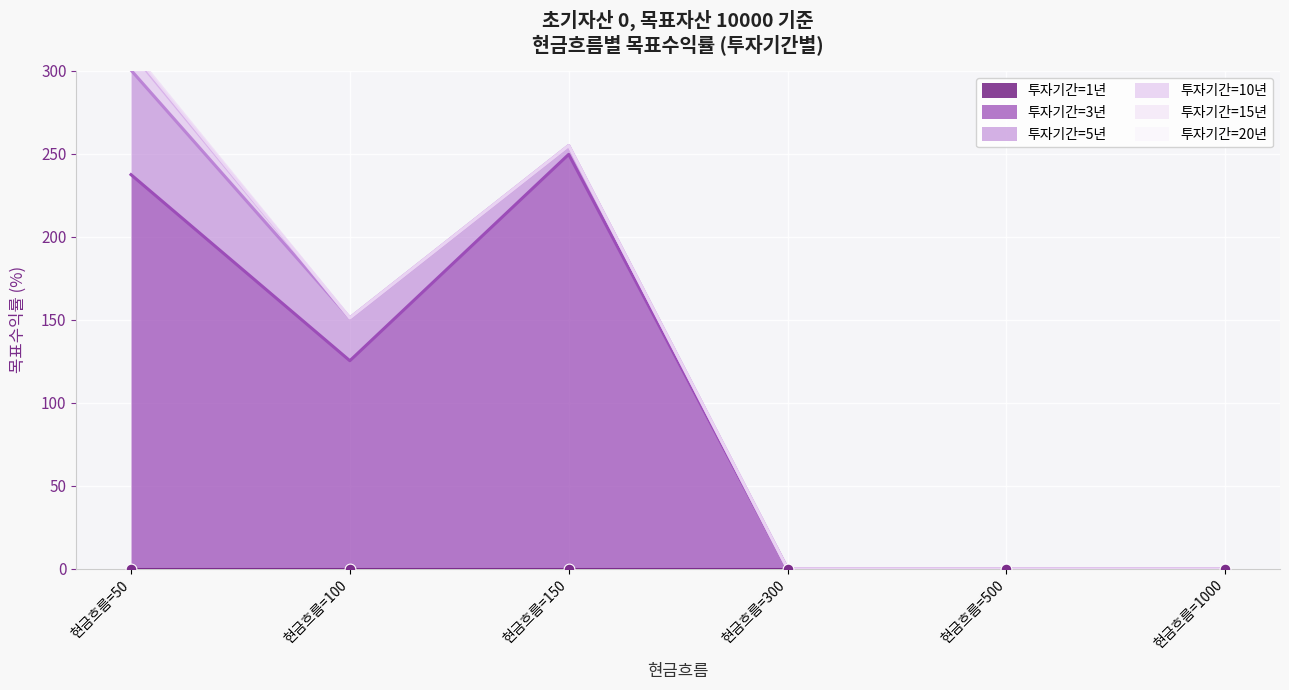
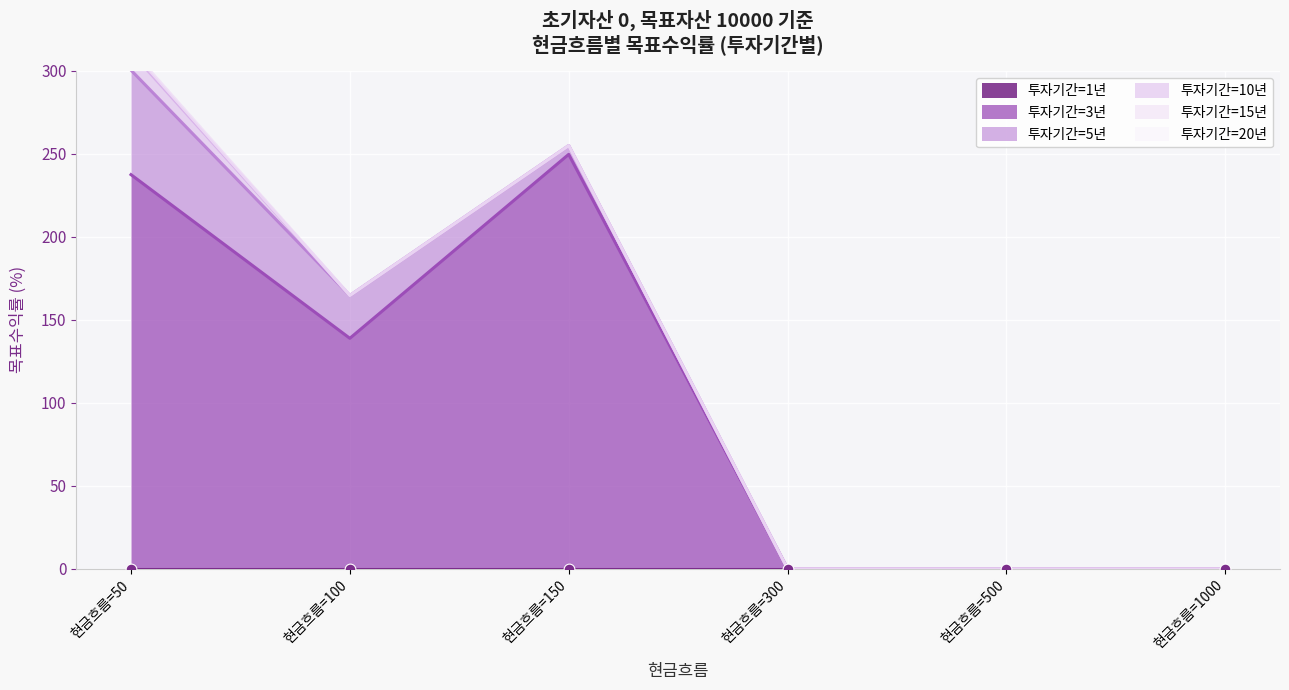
투자기간=3년, 현금흐름=100: 125 -> 139
